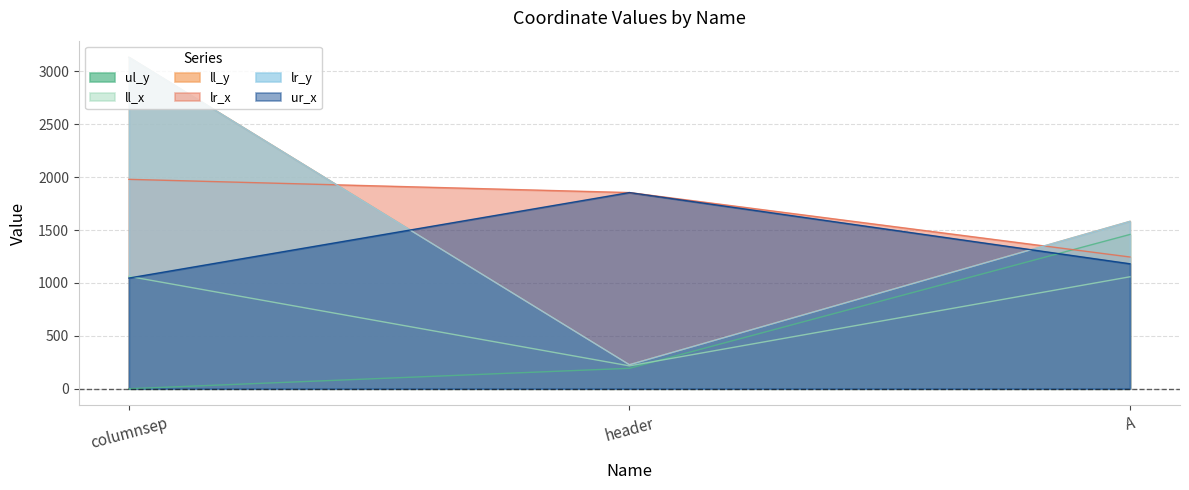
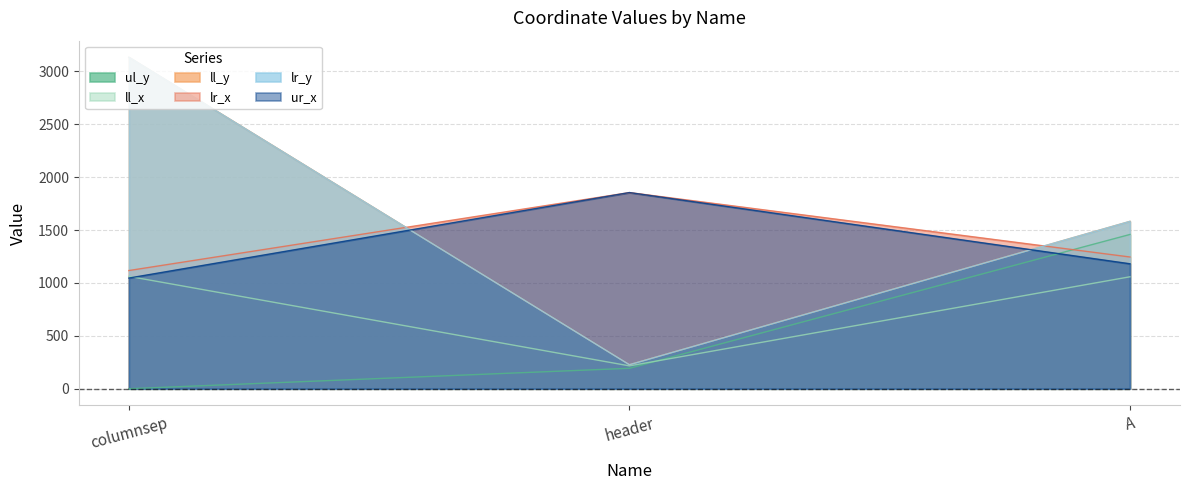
lr_x, columnsep: 1980 -> 1120
